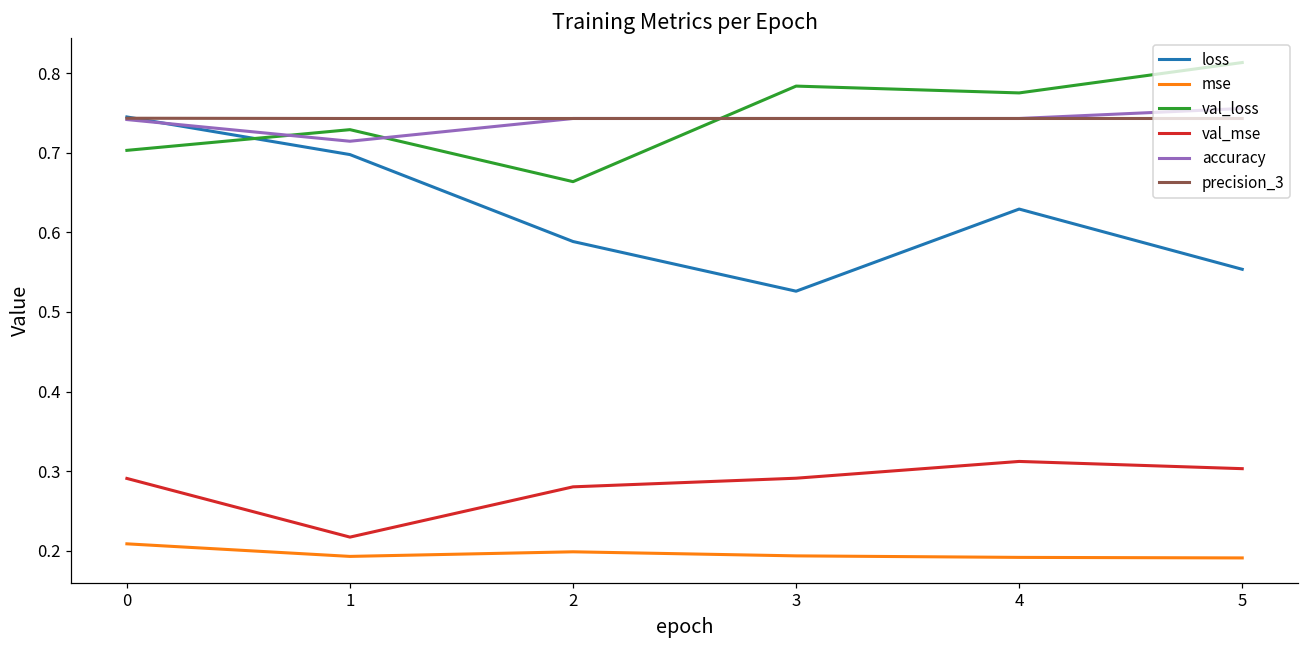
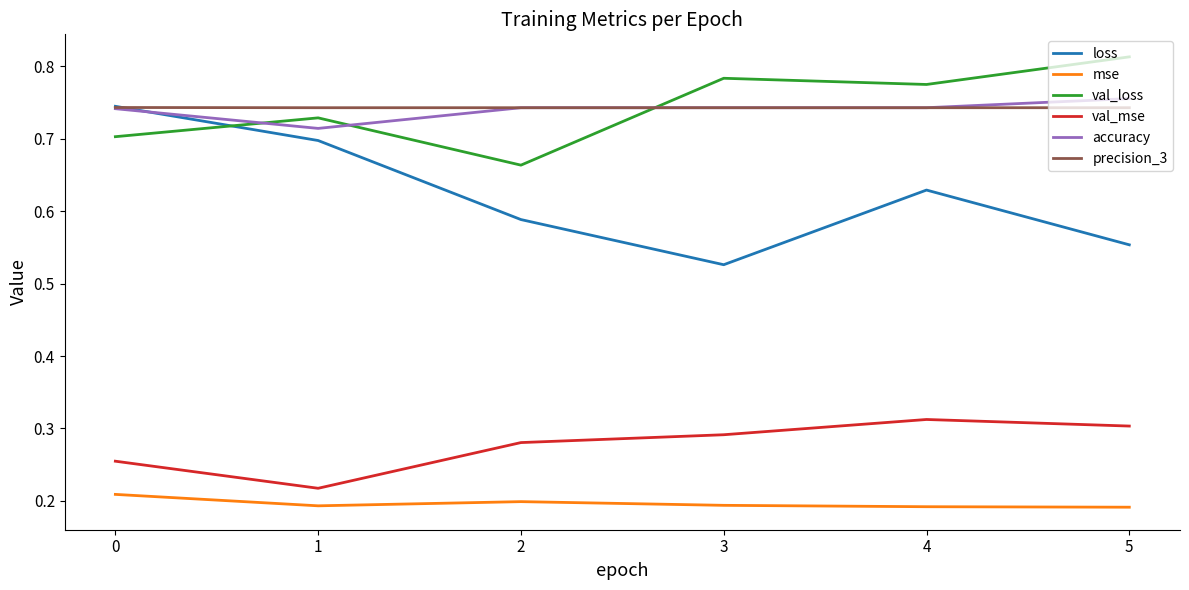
val_mse, 0: 0.29 -> 0.25
